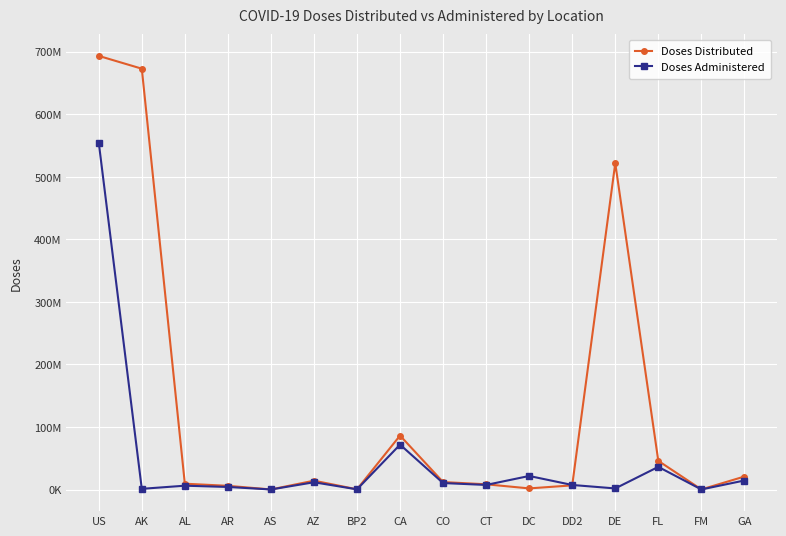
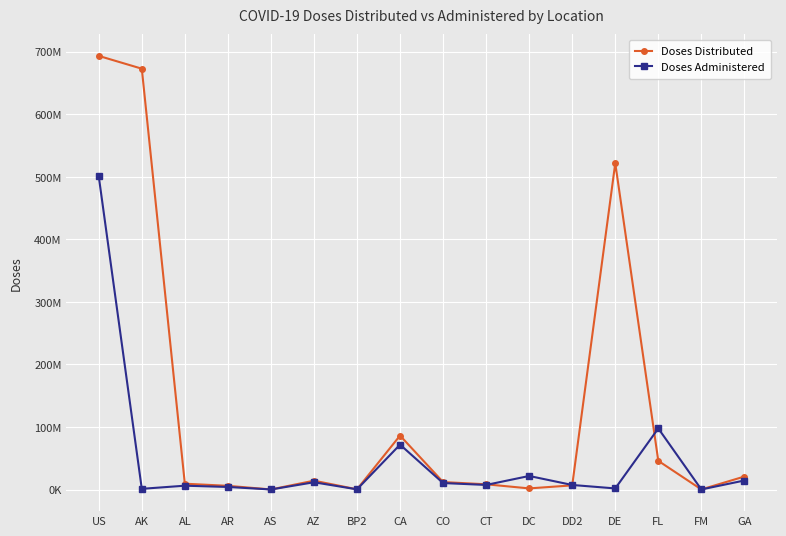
Doses Administered, US: 550000000 -> 500000000
Doses Administered, FL: 40000000 -> 100000000
